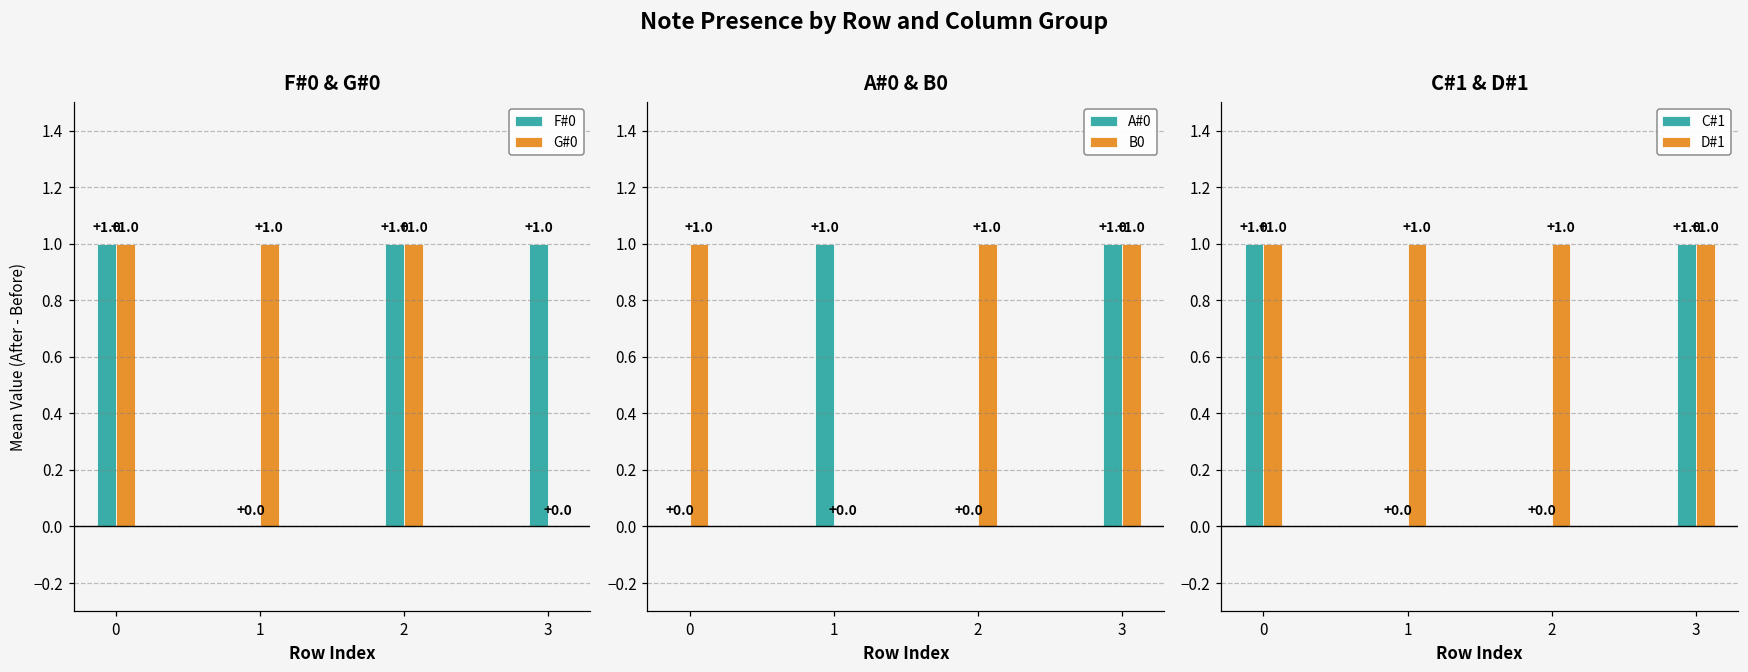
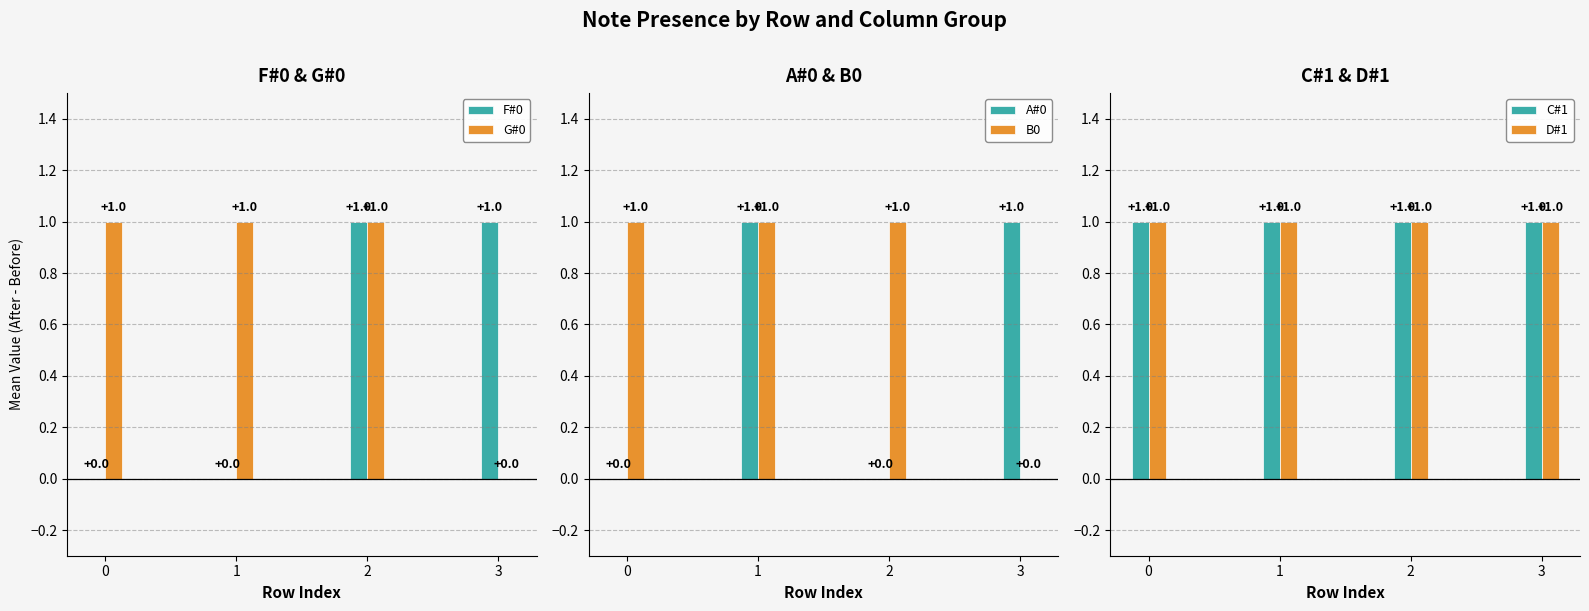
F#0 & G#0, F#0, 0: +1.0 -> +0.0
A#0 & B0, B0, 1: +0.0 -> +1.0
A#0 & B0, B0, 3: +1.0 -> +0.0
C#1 & D#1, C#1, 1: +0.0 -> +1.0
C#1 & D#1, C#1, 2: +0.0 -> +1.0
